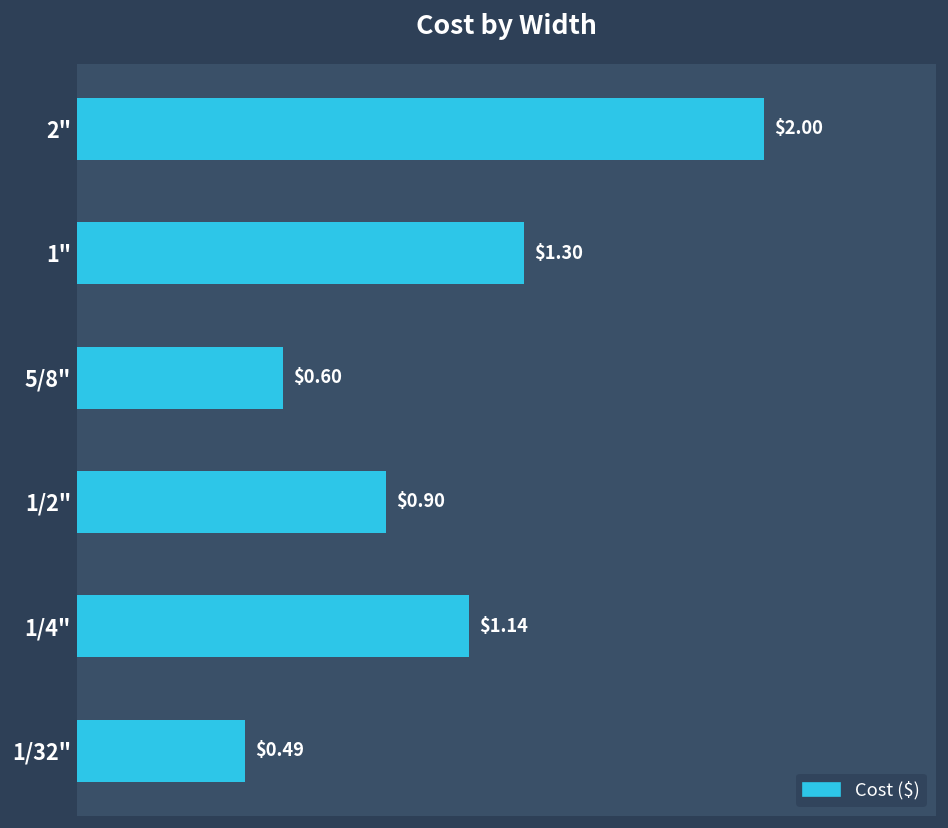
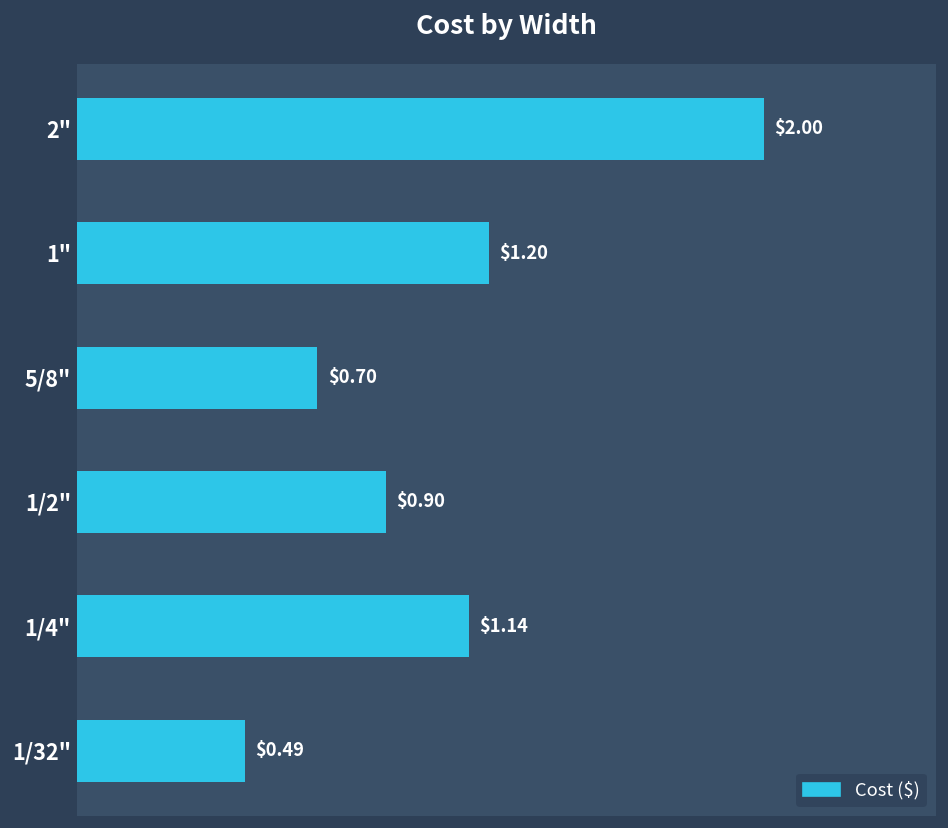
1": $1.30 -> $1.20
5/8": $0.60 -> $0.70
